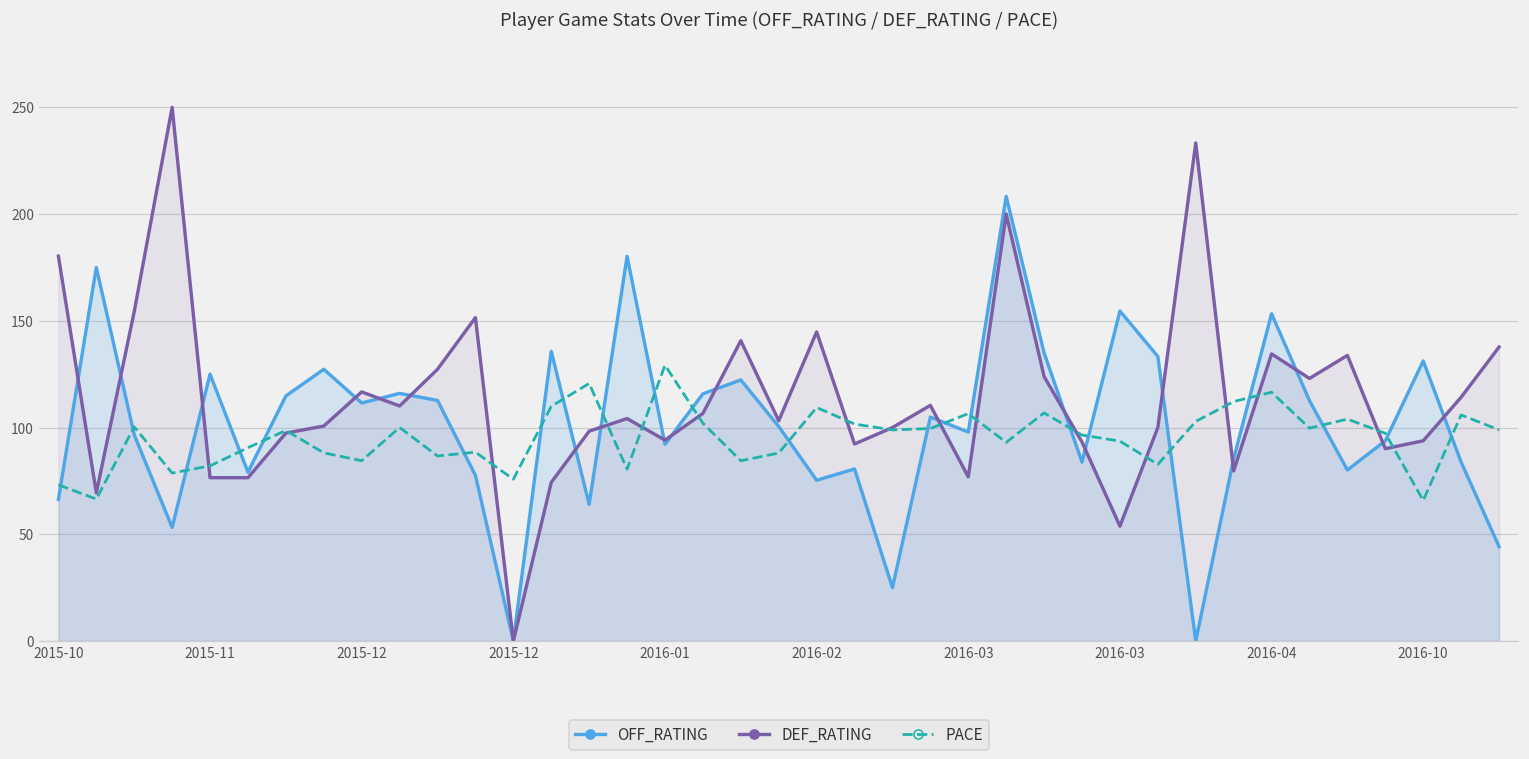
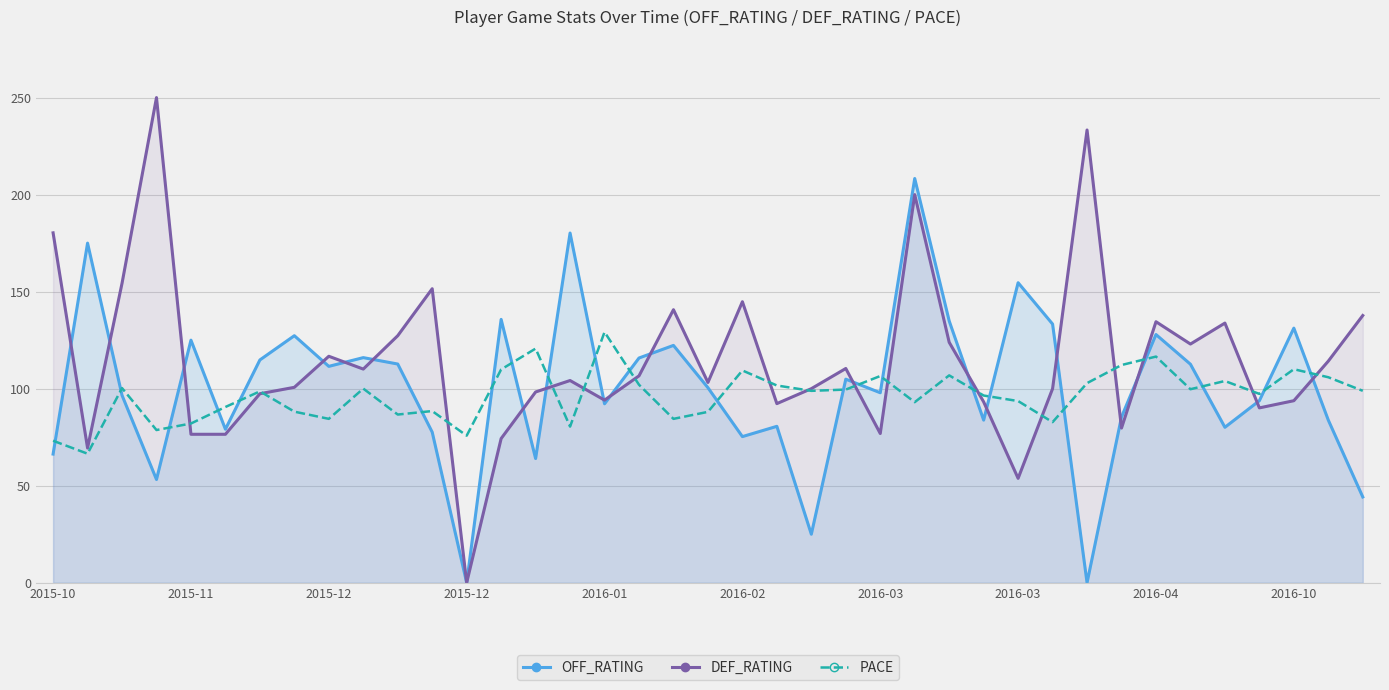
OFF_RATING, 2016-04: 153 -> 128
PACE, 2016-10: 66 -> 110
